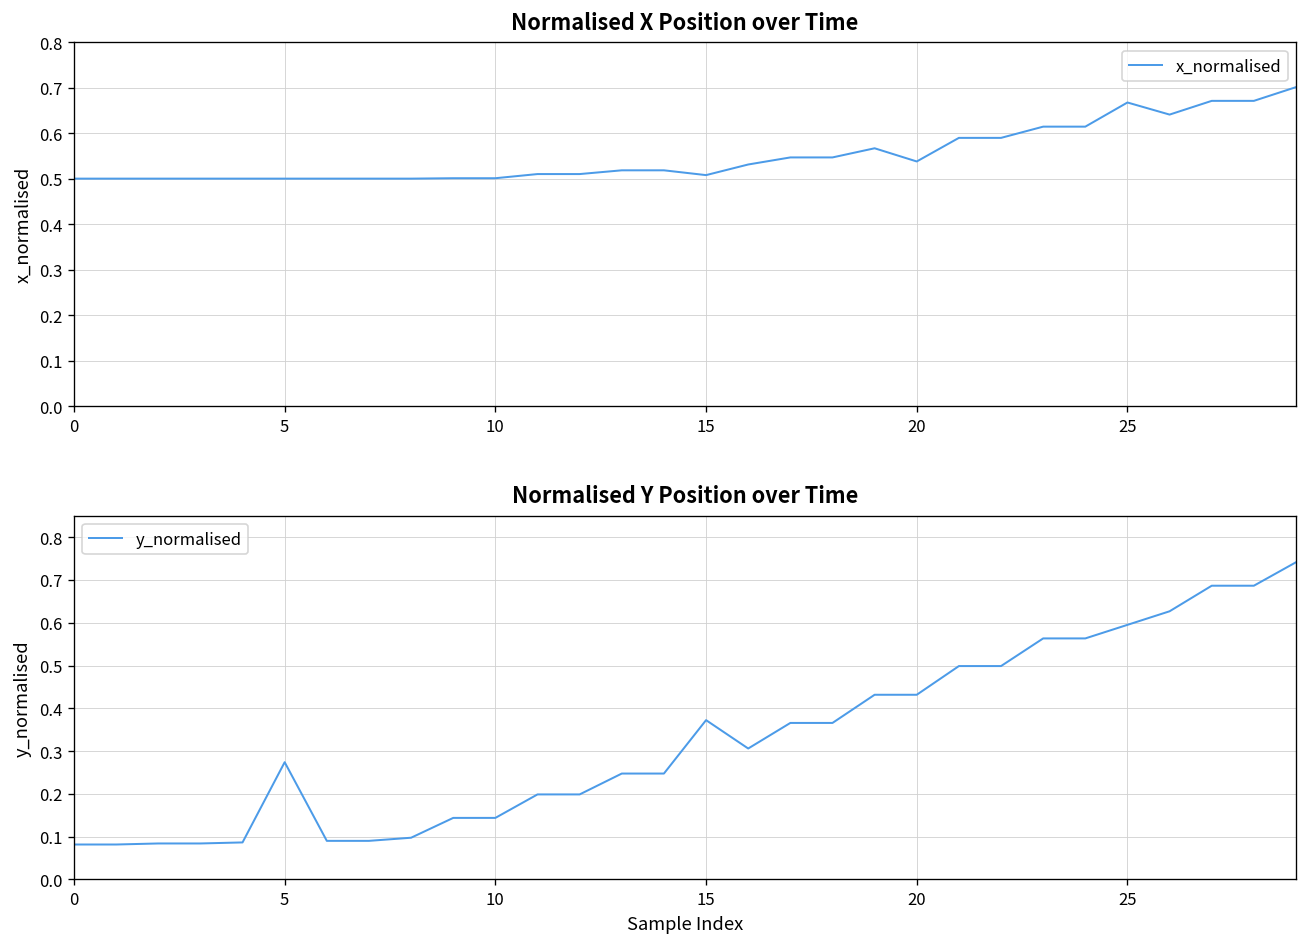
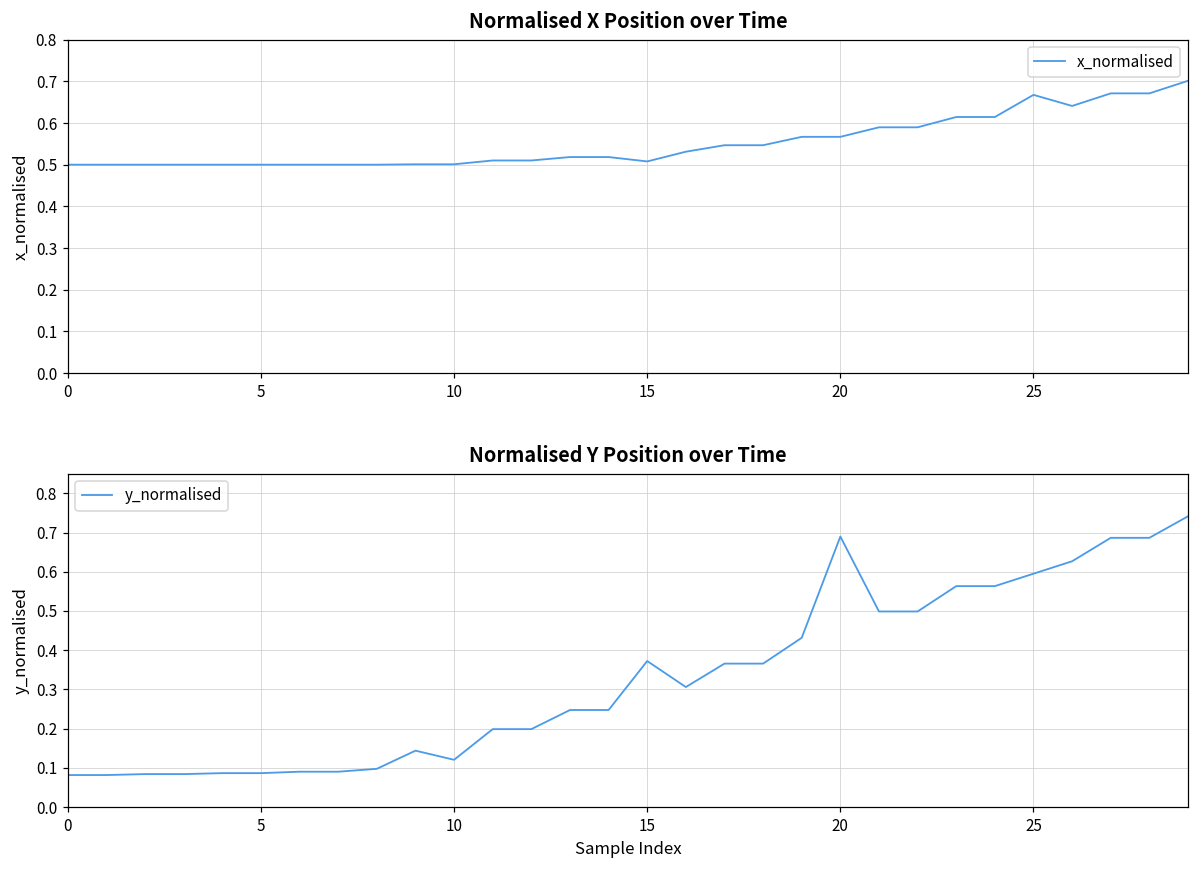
Normalised X Position over Time, 20: 0.54 -> 0.57
Normalised Y Position over Time, 5: 0.27 -> 0.09
Normalised Y Position over Time, 10: 0.14 -> 0.12
Normalised Y Position over Time, 20: 0.43 -> 0.69
